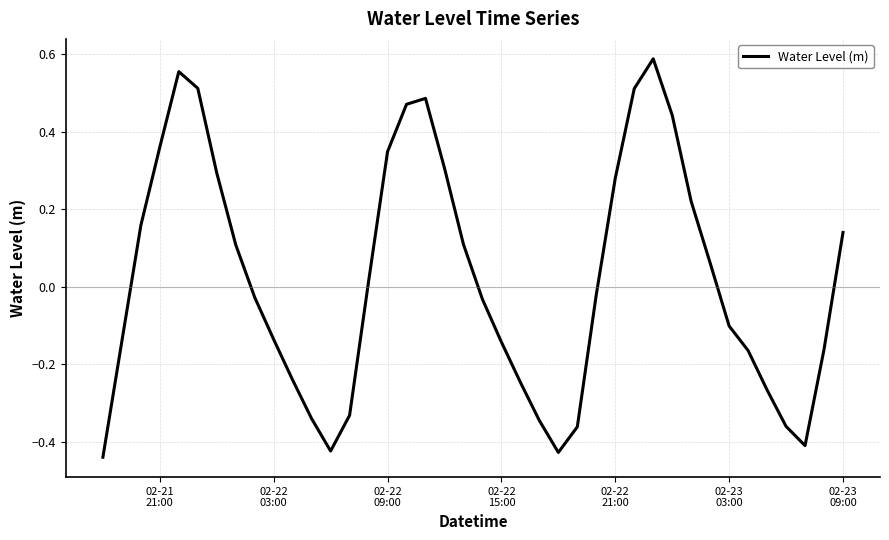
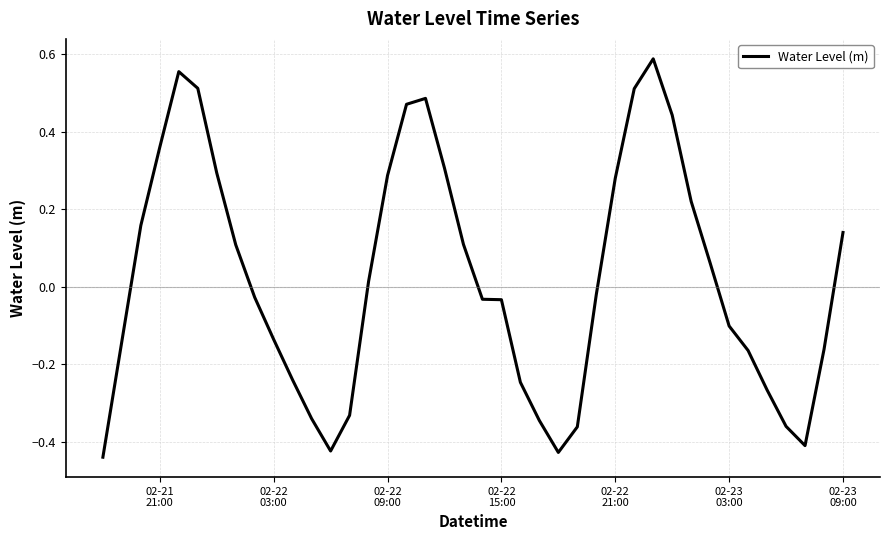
02-22 09:00: 0.35 -> 0.29
02-22 15:00: -0.14 -> -0.03
